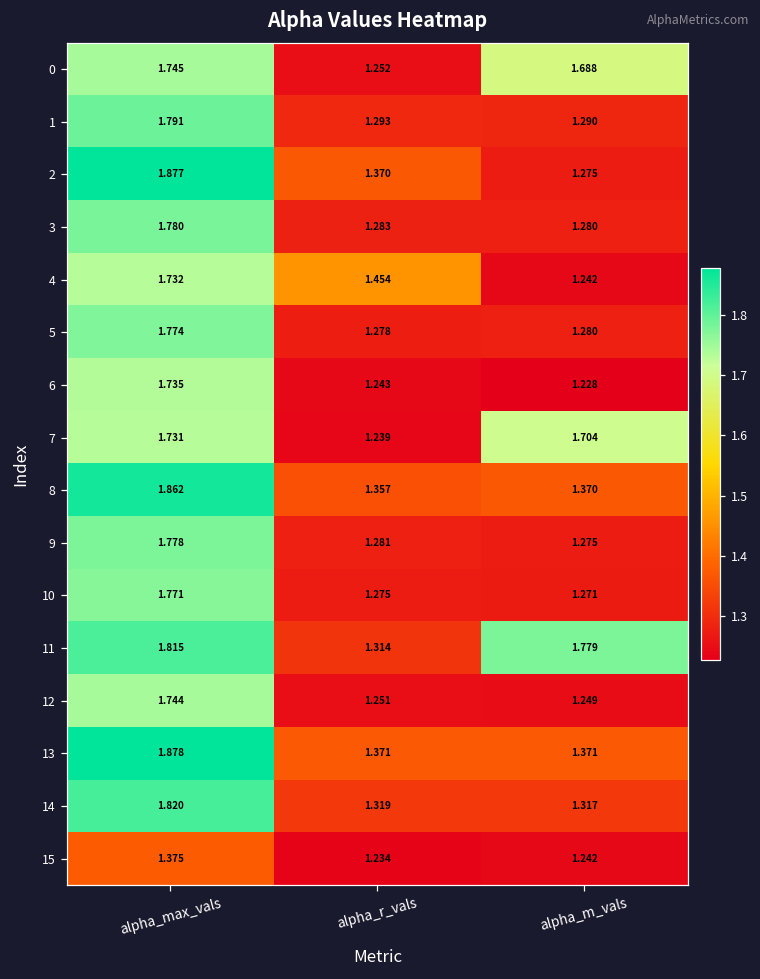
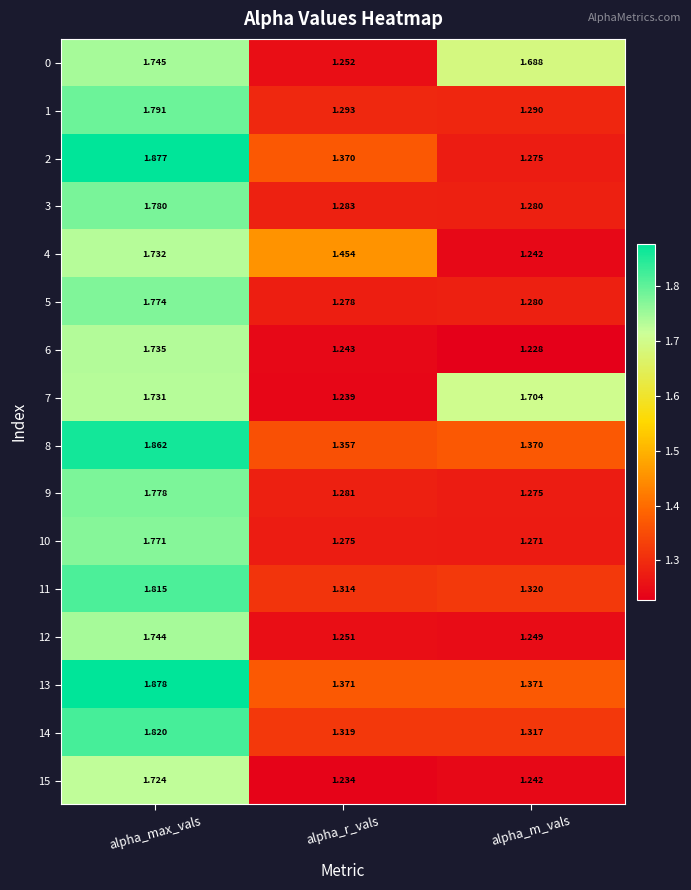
11, alpha_m_vals: 1.779 -> 1.320
15, alpha_max_vals: 1.375 -> 1.724
